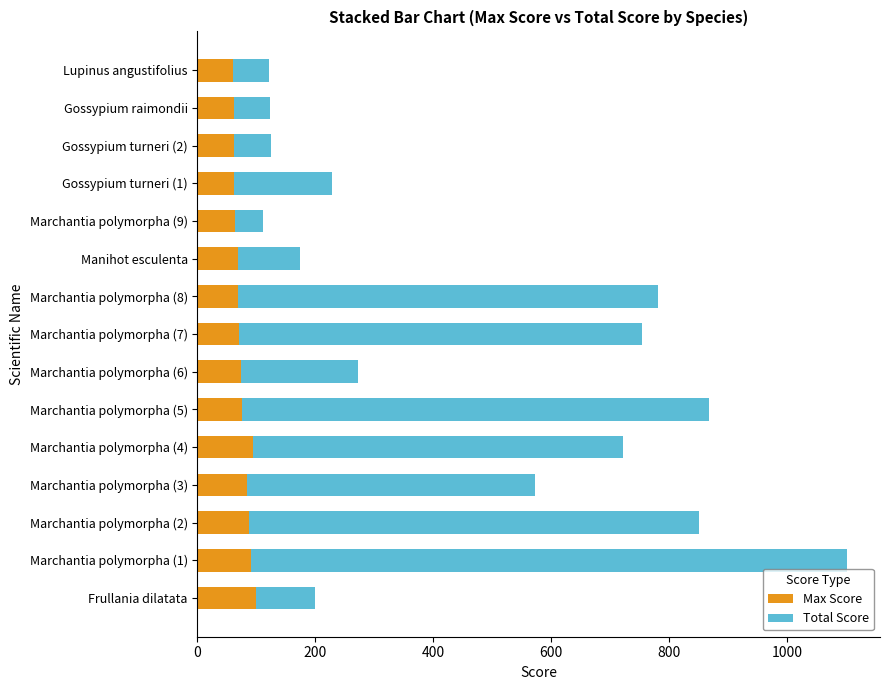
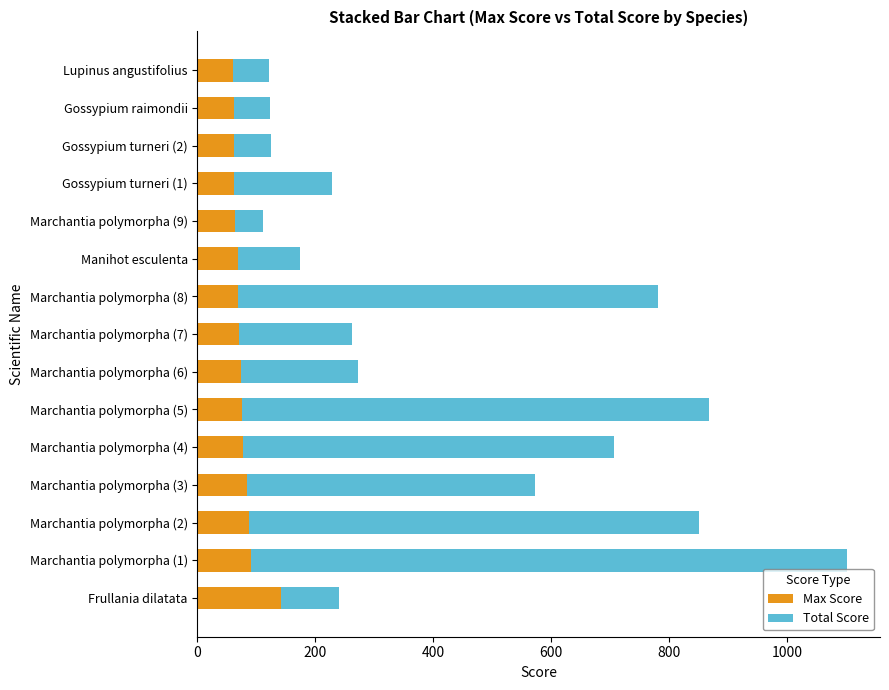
Total Score, Marchantia polymorpha (7): 680 -> 190
Max Score, Marchantia polymorpha (4): 90 -> 80
Max Score, Frullania dilatata: 100 -> 140
